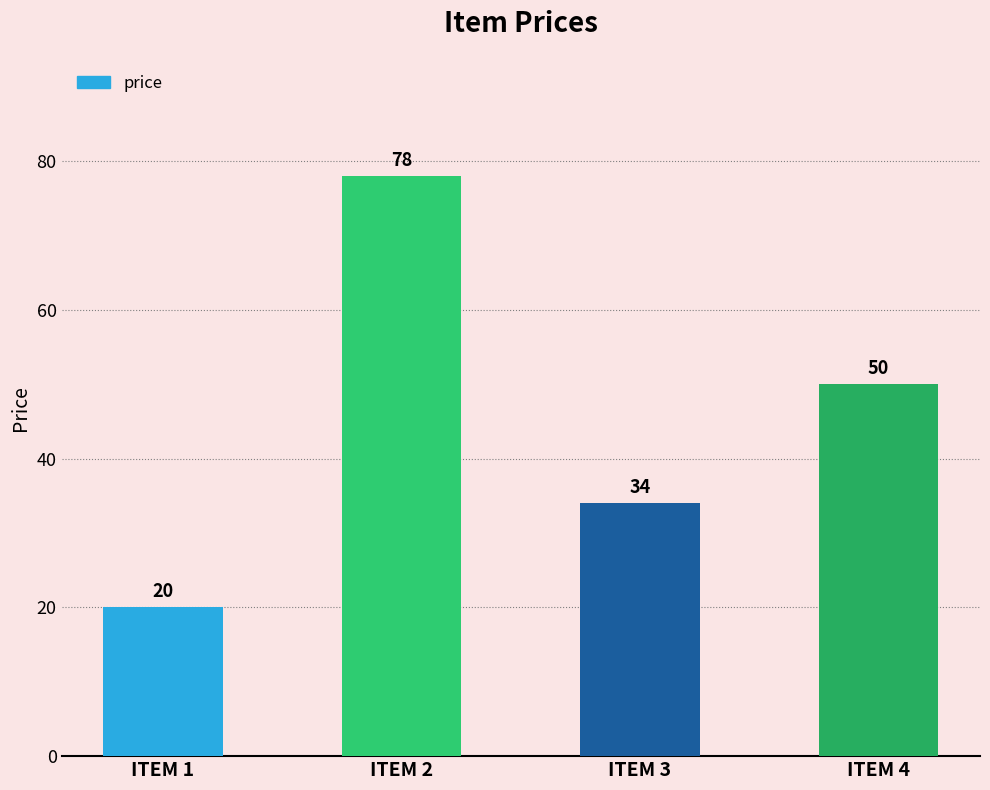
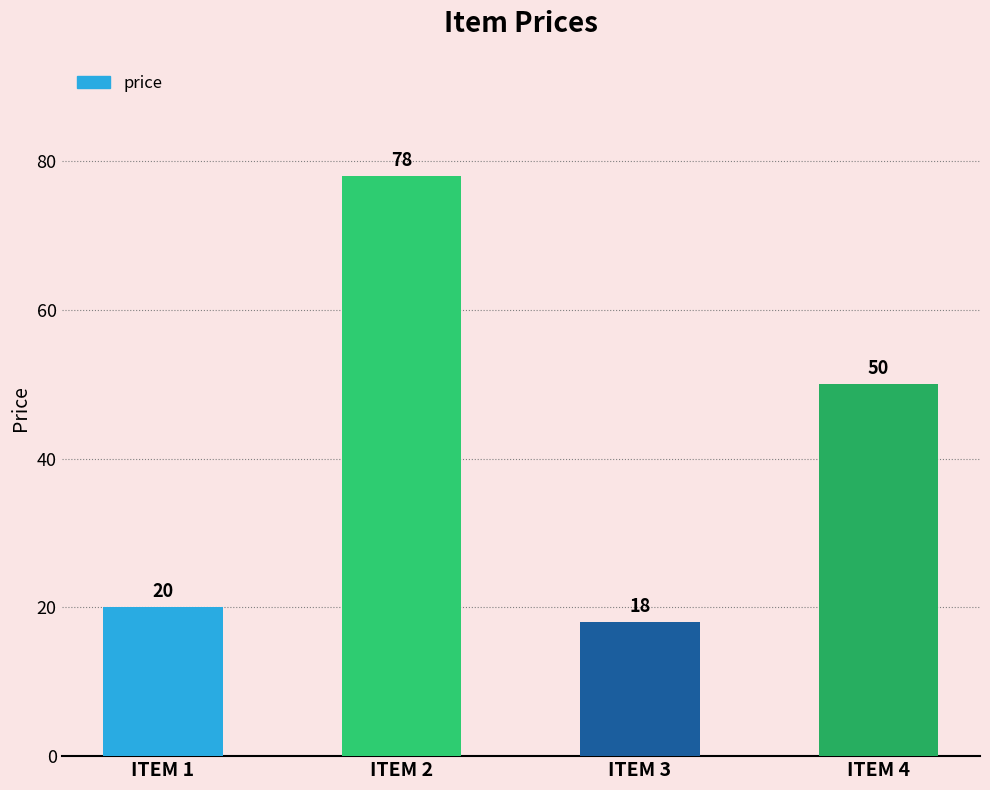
ITEM 3: 34 -> 18
